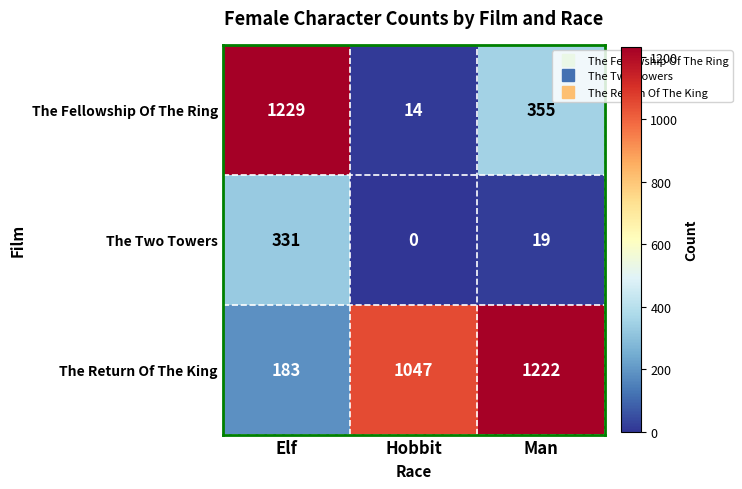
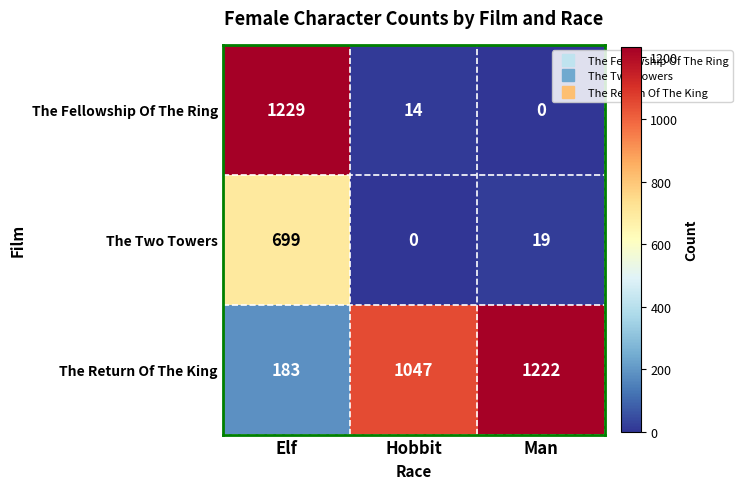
The Fellowship Of The Ring, Man: 355 -> 0
The Two Towers, Elf: 331 -> 699
